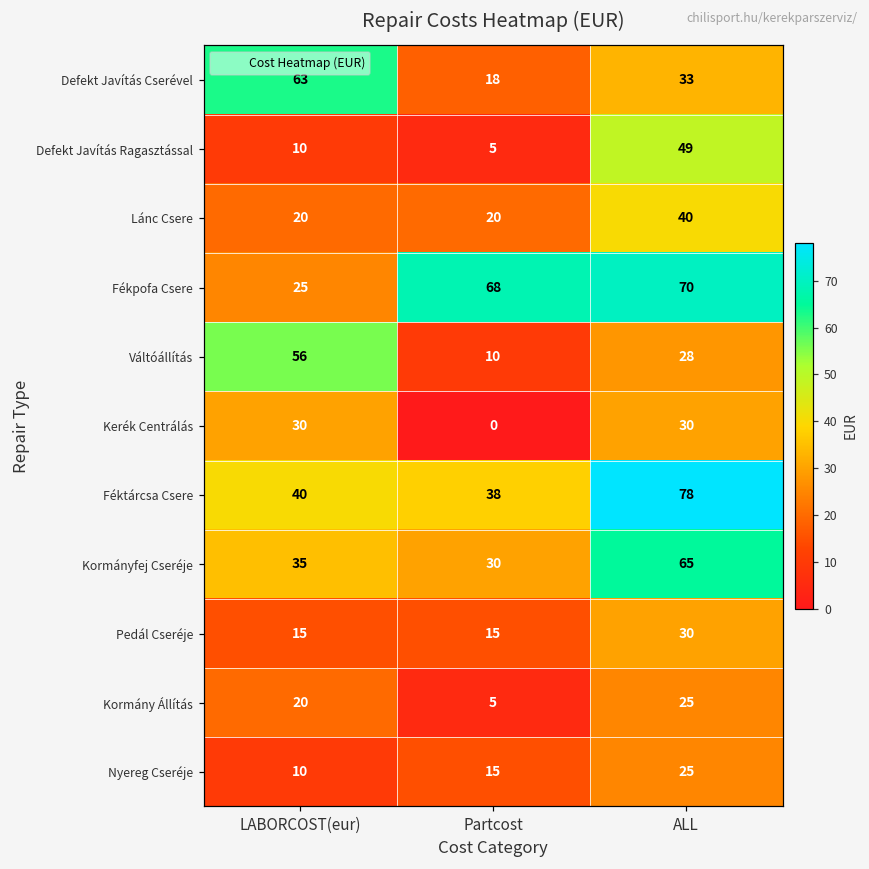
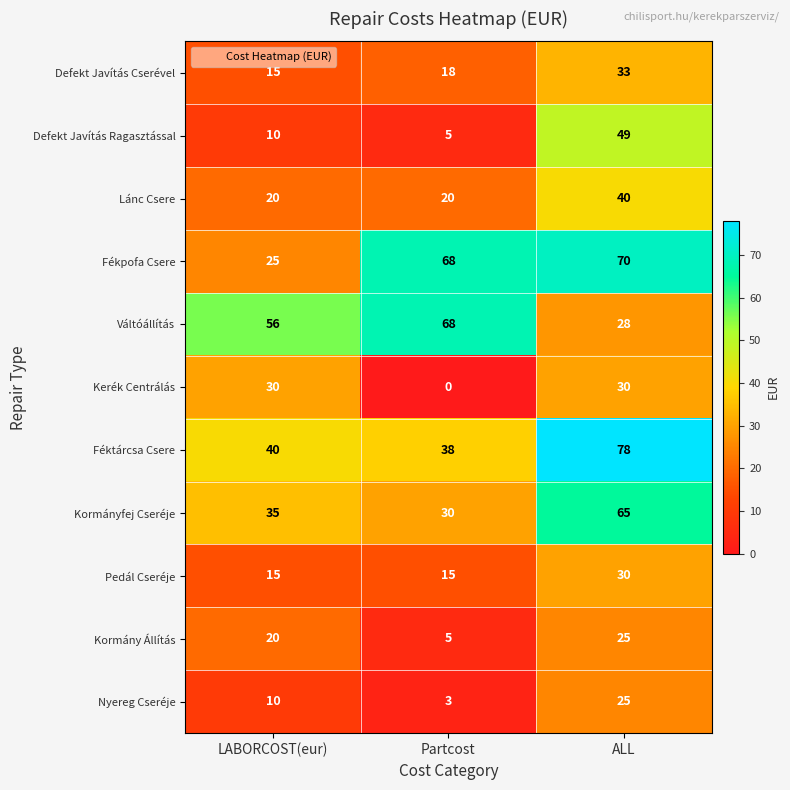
Defekt Javítás Cserével, LABORCOST(eur): 63 -> 15
Váltóállítás, Partcost: 10 -> 68
Nyereg Cseréje, Partcost: 15 -> 3
